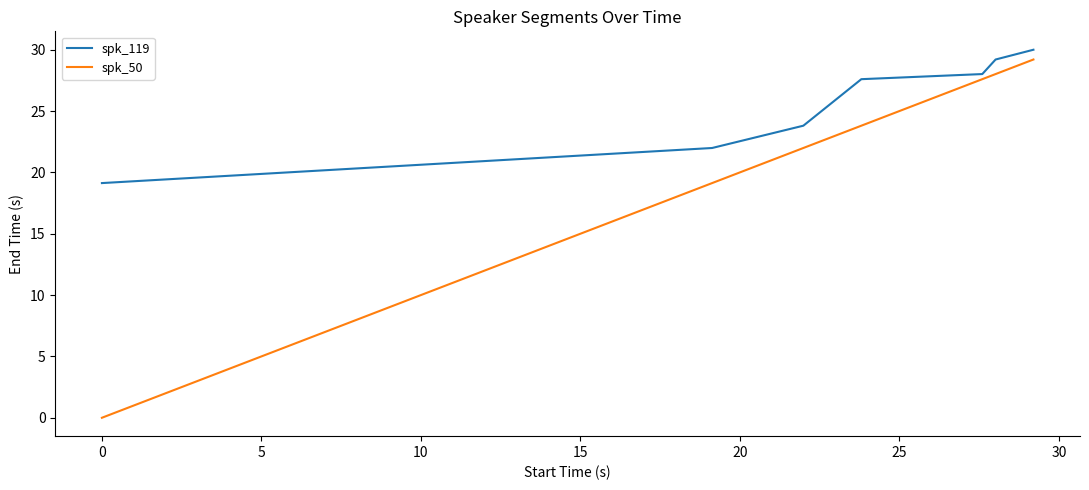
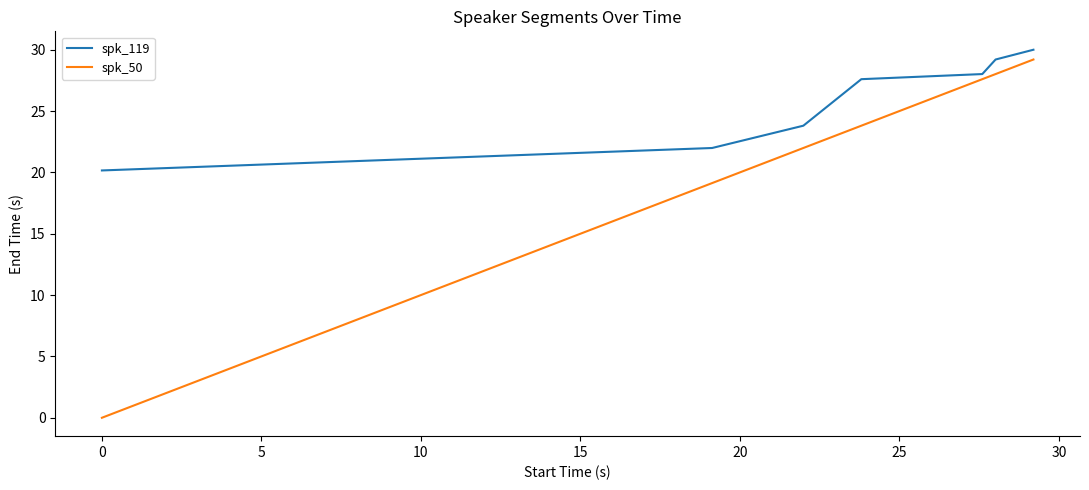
spk_119, 0: 19.1 -> 20.2
